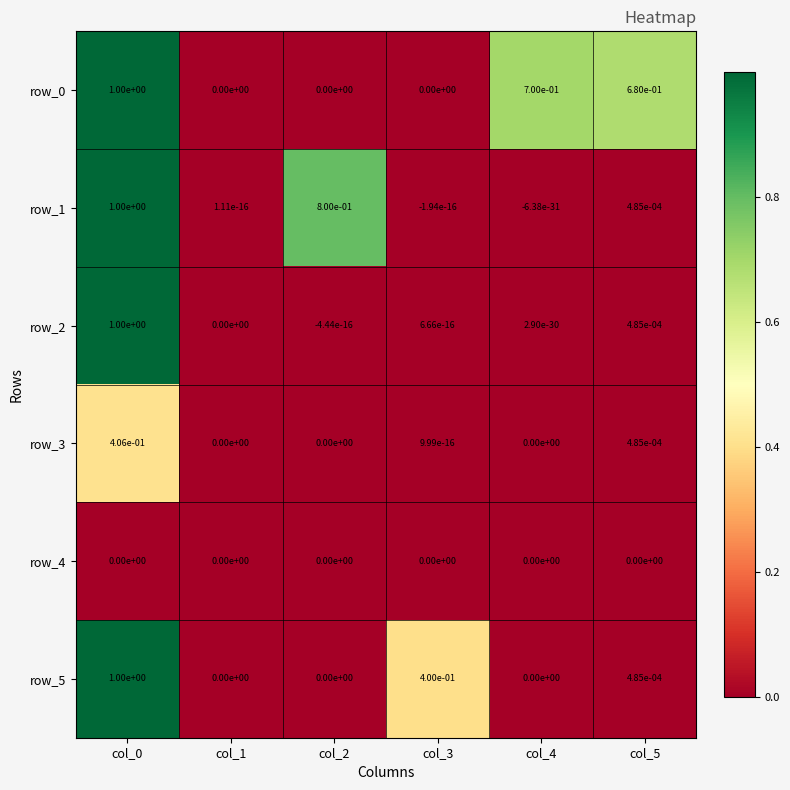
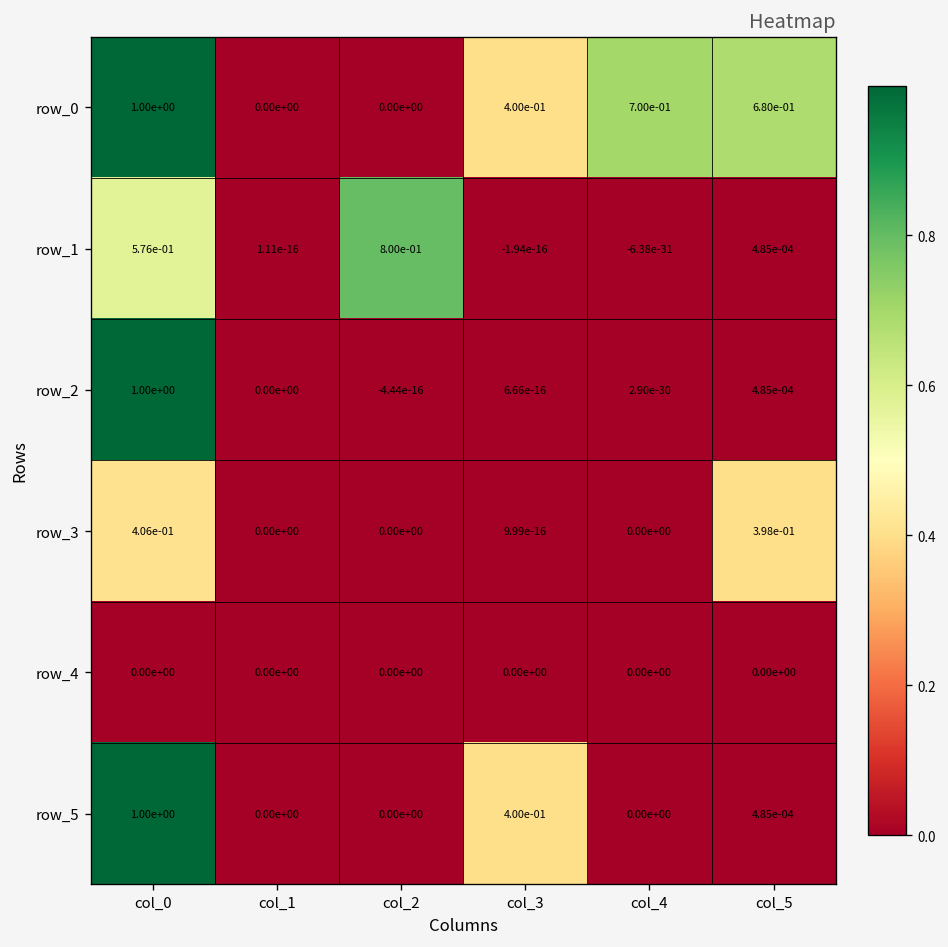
row_0, col_3: 0.00e+00 -> 4.00e-01
row_1, col_0: 1.00e+00 -> 5.76e-01
row_3, col_5: 4.85e-04 -> 3.98e-01
